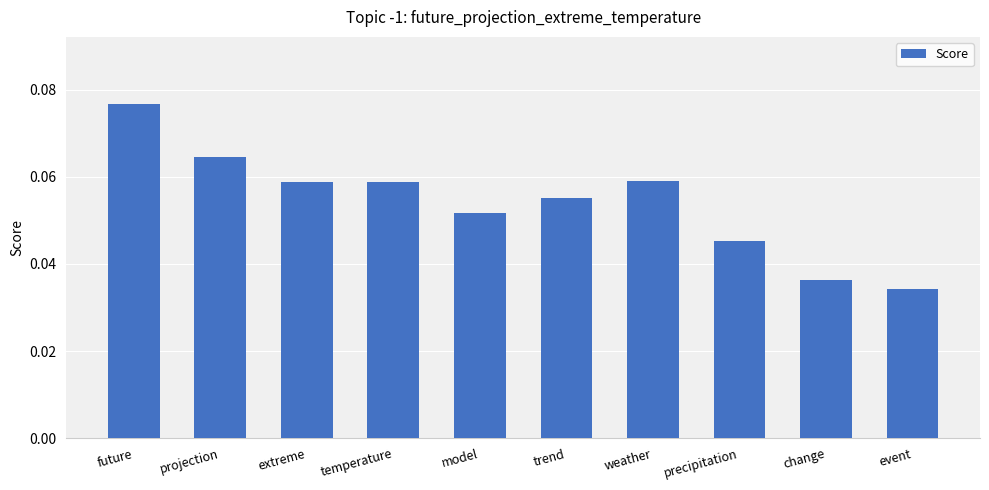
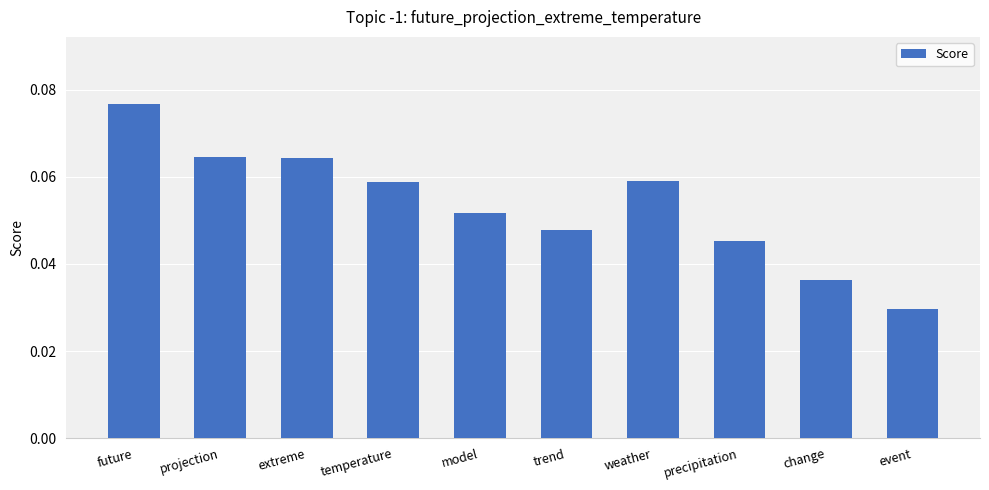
extreme: 0.059 -> 0.064
trend: 0.055 -> 0.048
event: 0.034 -> 0.030
